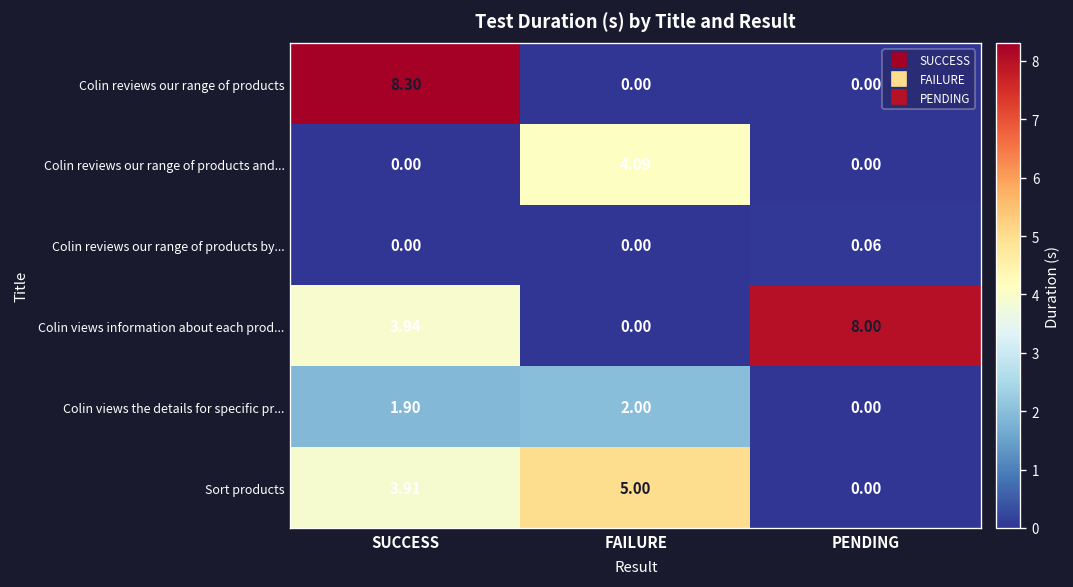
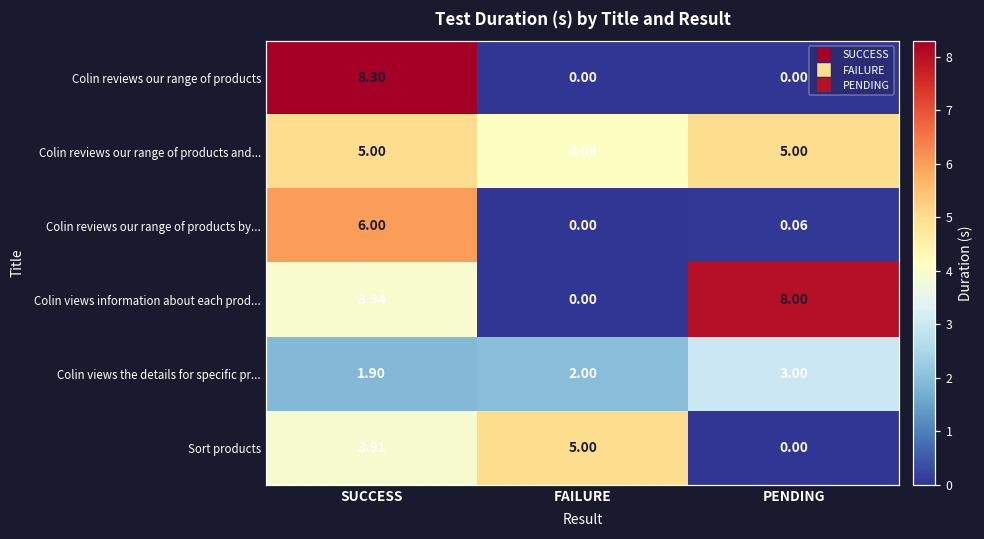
Colin reviews our range of products and..., SUCCESS: 0.00 -> 5.00
Colin reviews our range of products and..., PENDING: 0.00 -> 5.00
Colin reviews our range of products by..., SUCCESS: 0.00 -> 6.00
Colin views the details for specific pr..., PENDING: 0.00 -> 3.00
